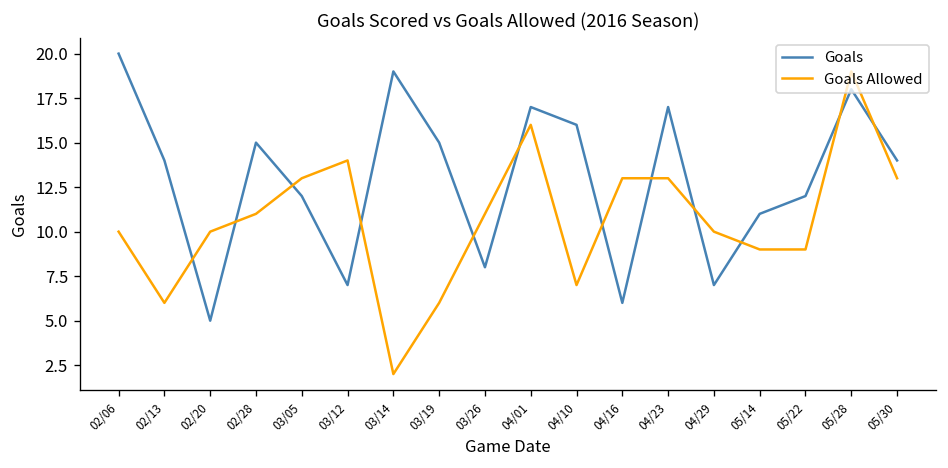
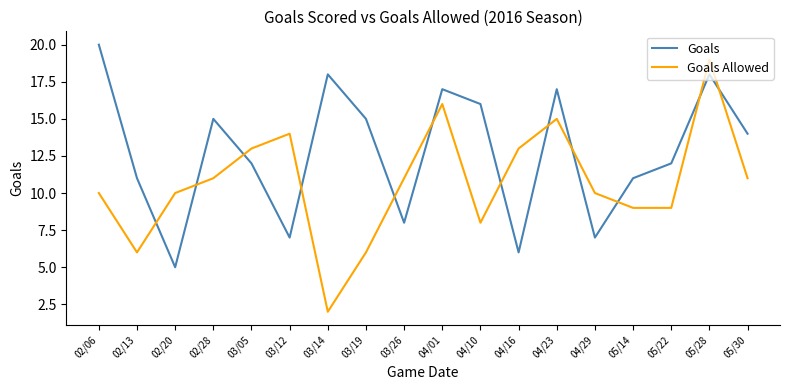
Goals, 02/13: 14 -> 11
Goals, 03/14: 19 -> 18
Goals Allowed, 04/10: 7 -> 8
Goals Allowed, 04/23: 13 -> 15
Goals Allowed, 05/30: 13 -> 11
